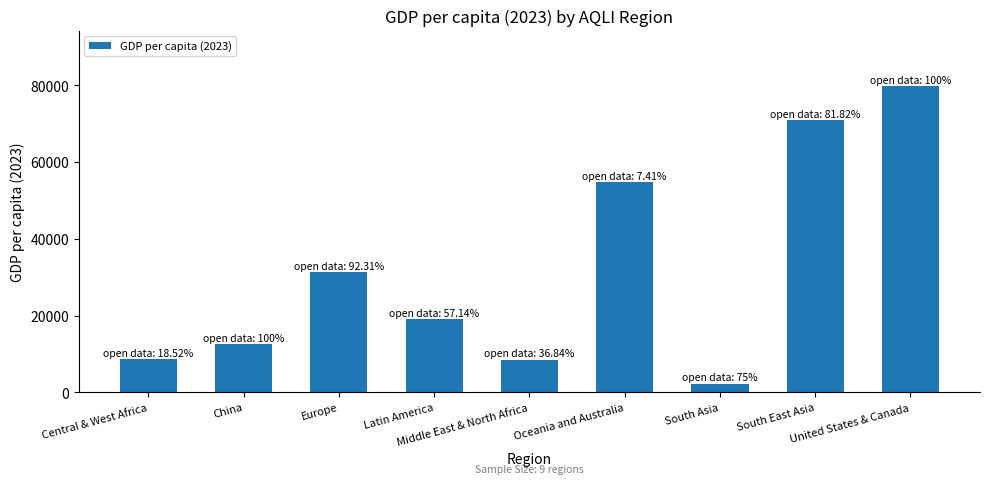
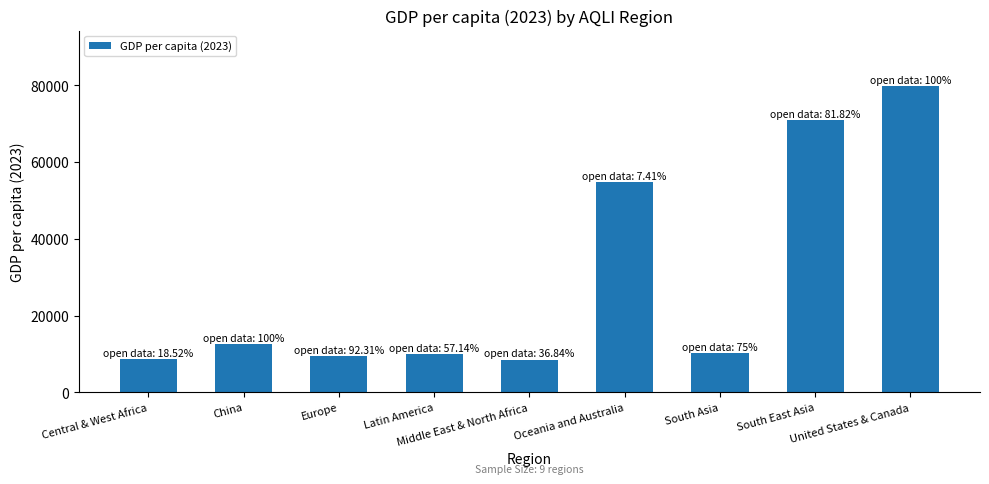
Europe: 31000 -> 9000
Latin America: 19000 -> 10000
South Asia: 2000 -> 10000
